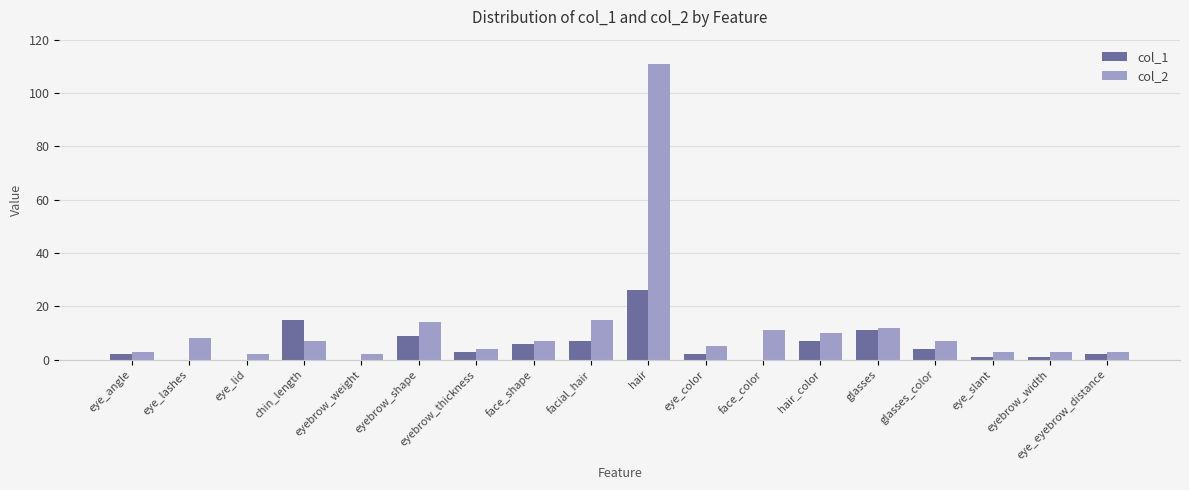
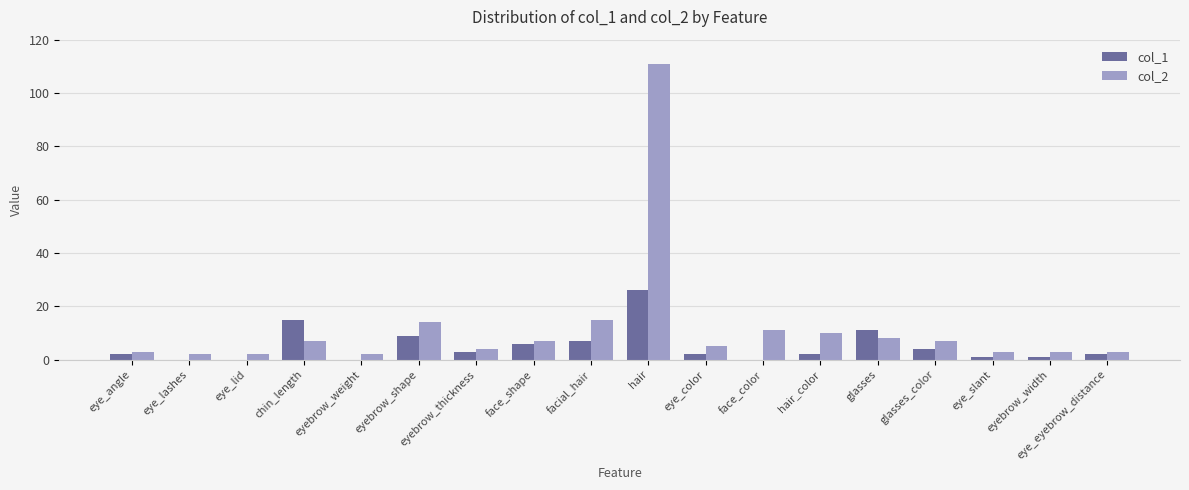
col_2, eye_lashes: 8 -> 2
col_1, hair_color: 7 -> 2
col_2, glasses: 12 -> 8
